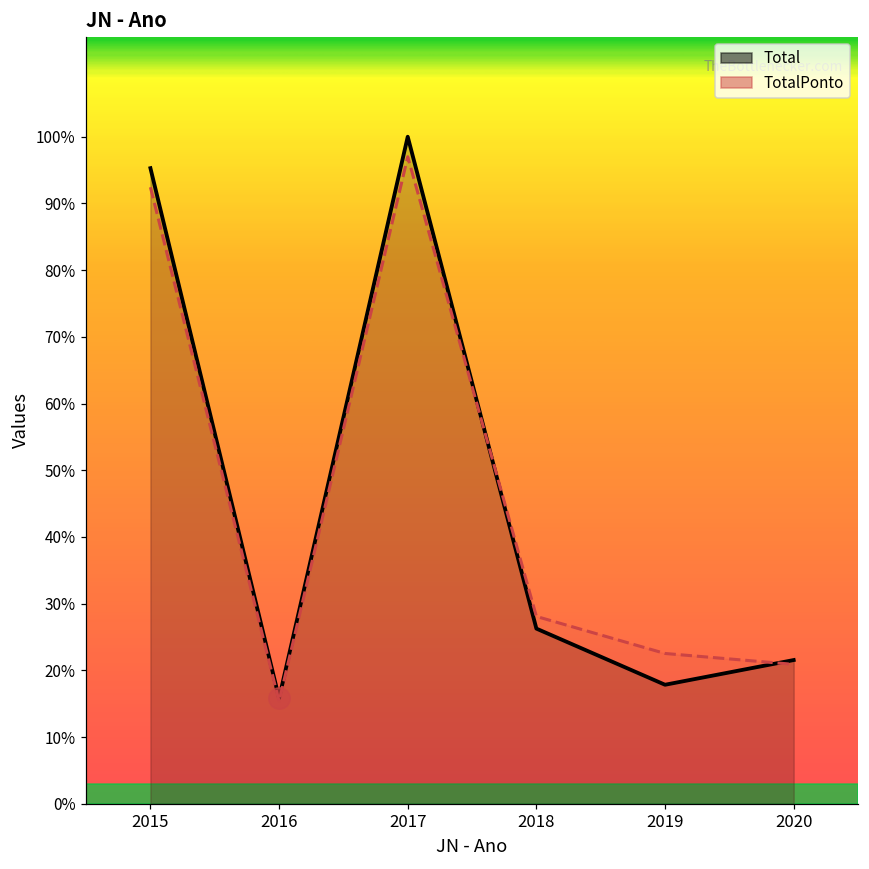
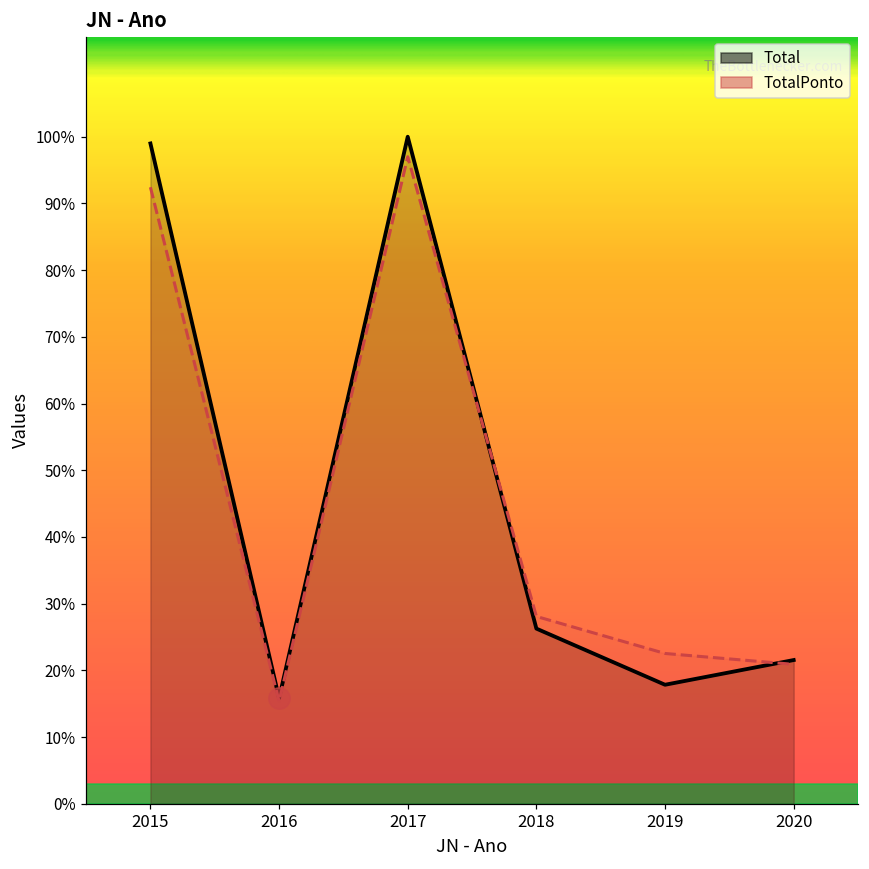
Total, 2015: 95% -> 99%
